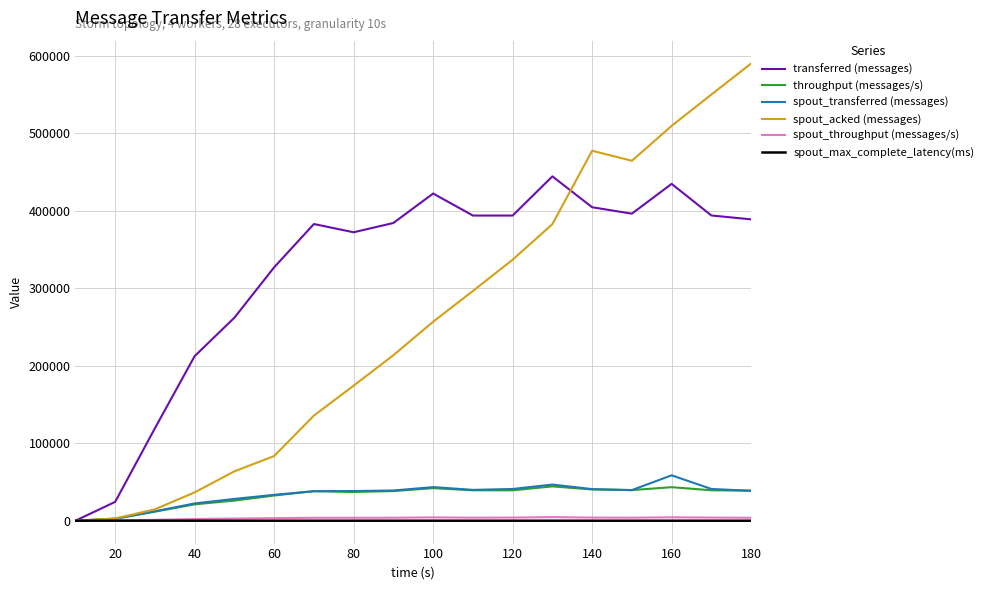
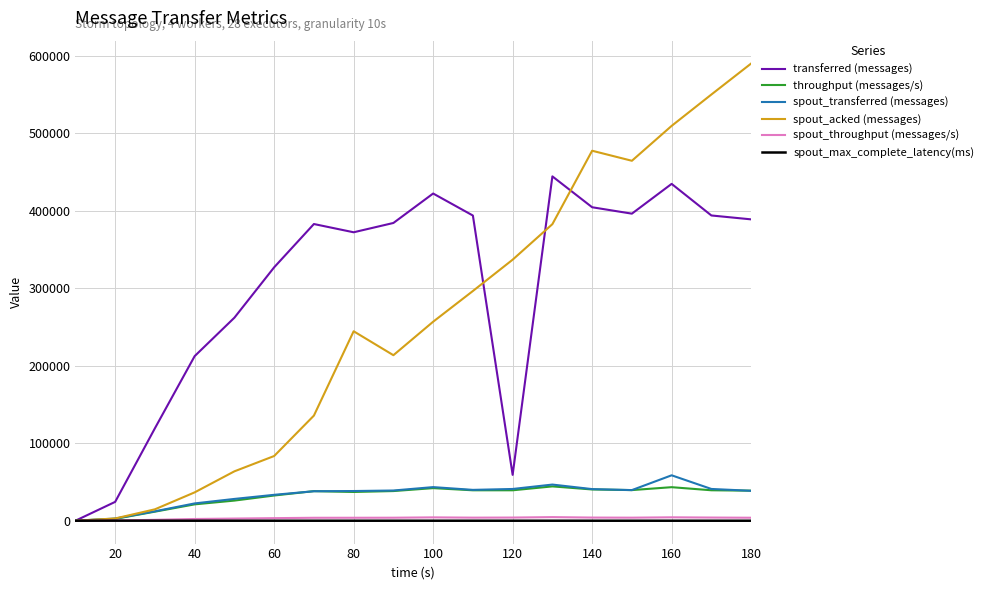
spout_acked (messages), 80: 170000 -> 240000
transferred (messages), 120: 390000 -> 60000
